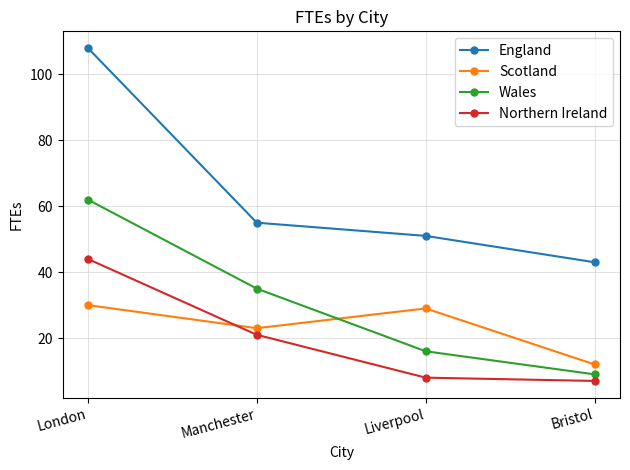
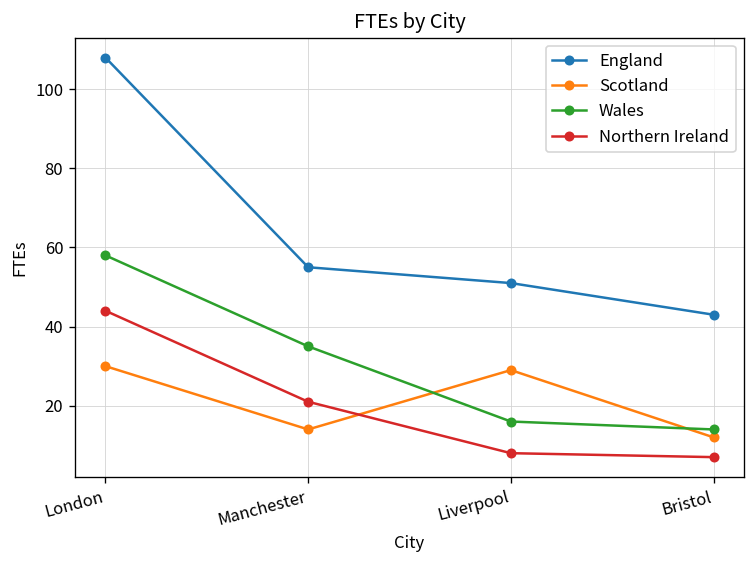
Wales, London: 62 -> 58
Scotland, Manchester: 23 -> 14
Wales, Bristol: 9 -> 14
